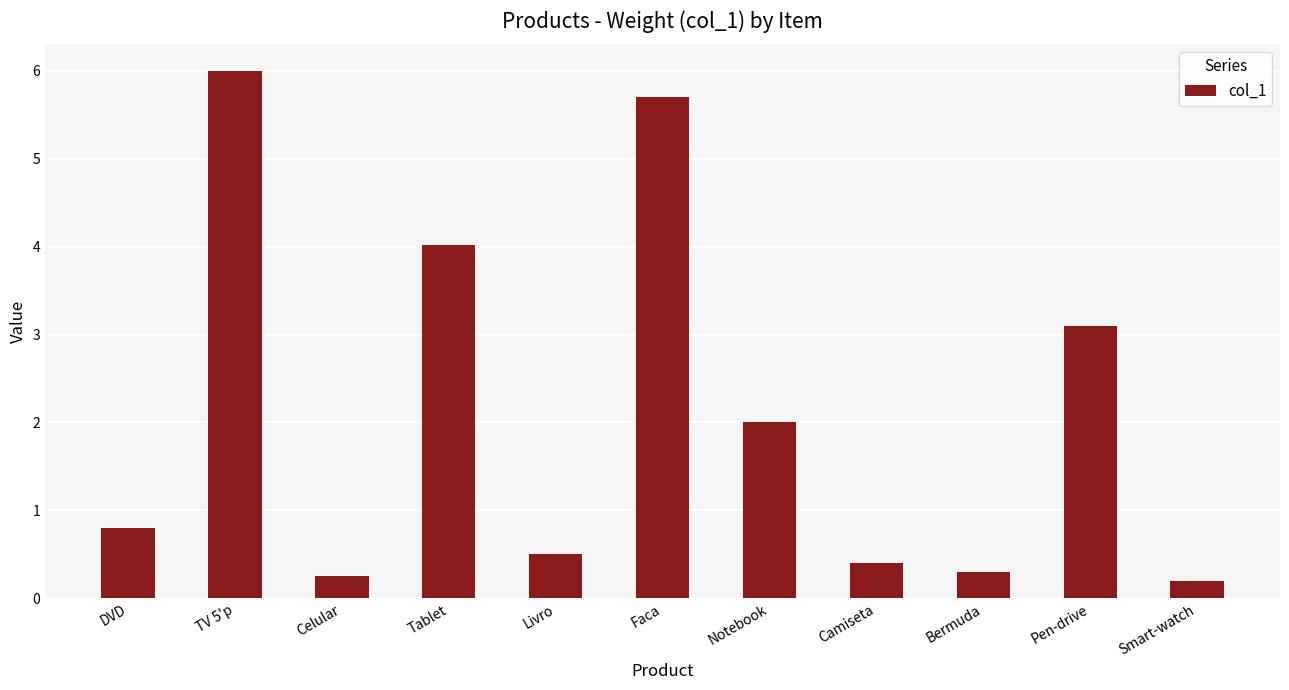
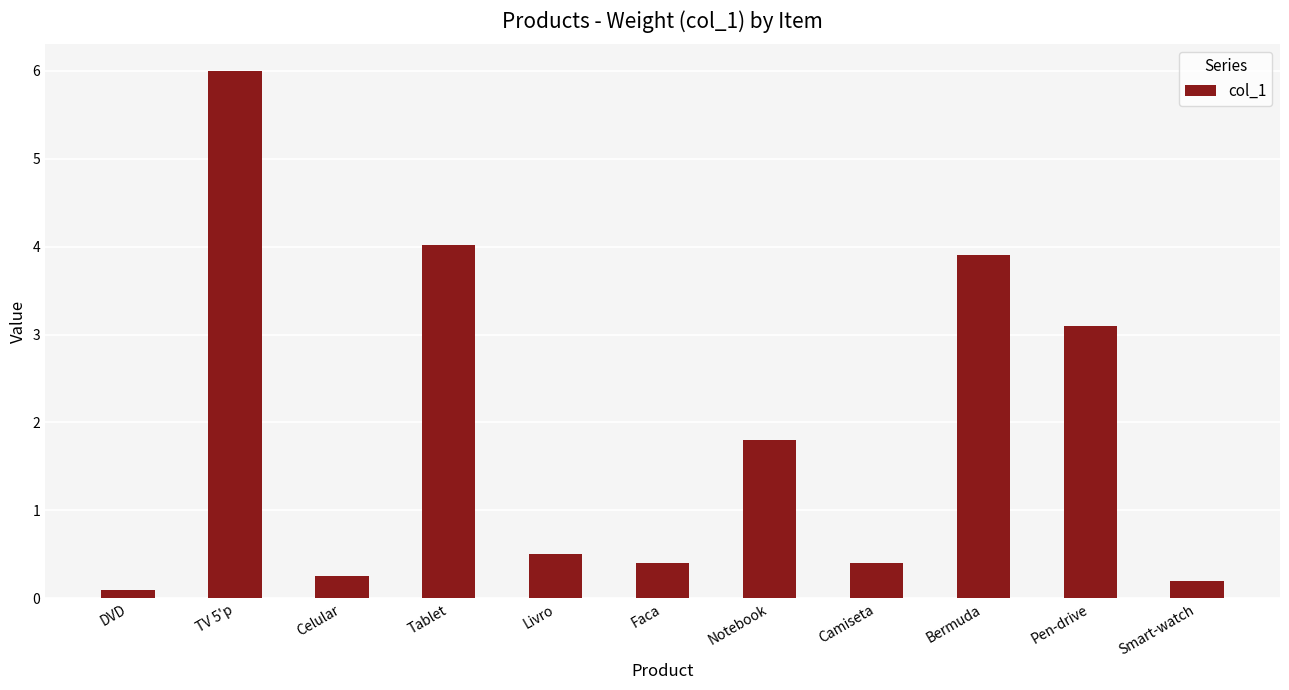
DVD: 0.8 -> 0.1
Faca: 5.7 -> 0.4
Notebook: 2.0 -> 1.8
Bermuda: 0.3 -> 3.9
